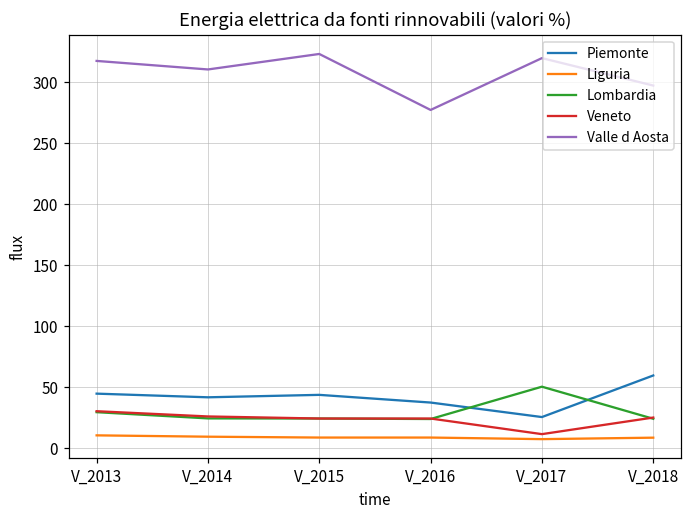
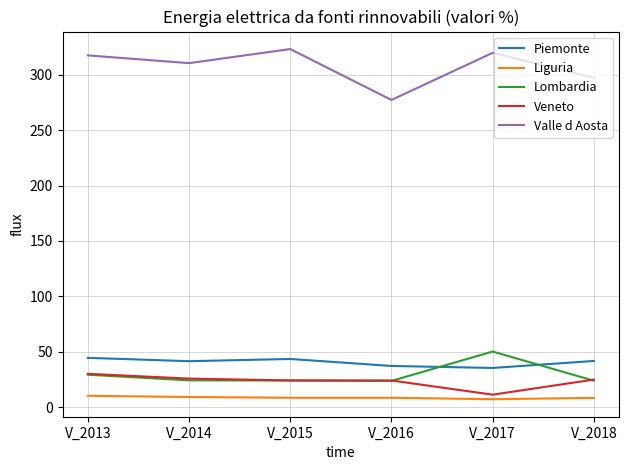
Piemonte, V_2017: 25 -> 36
Piemonte, V_2018: 60 -> 42
